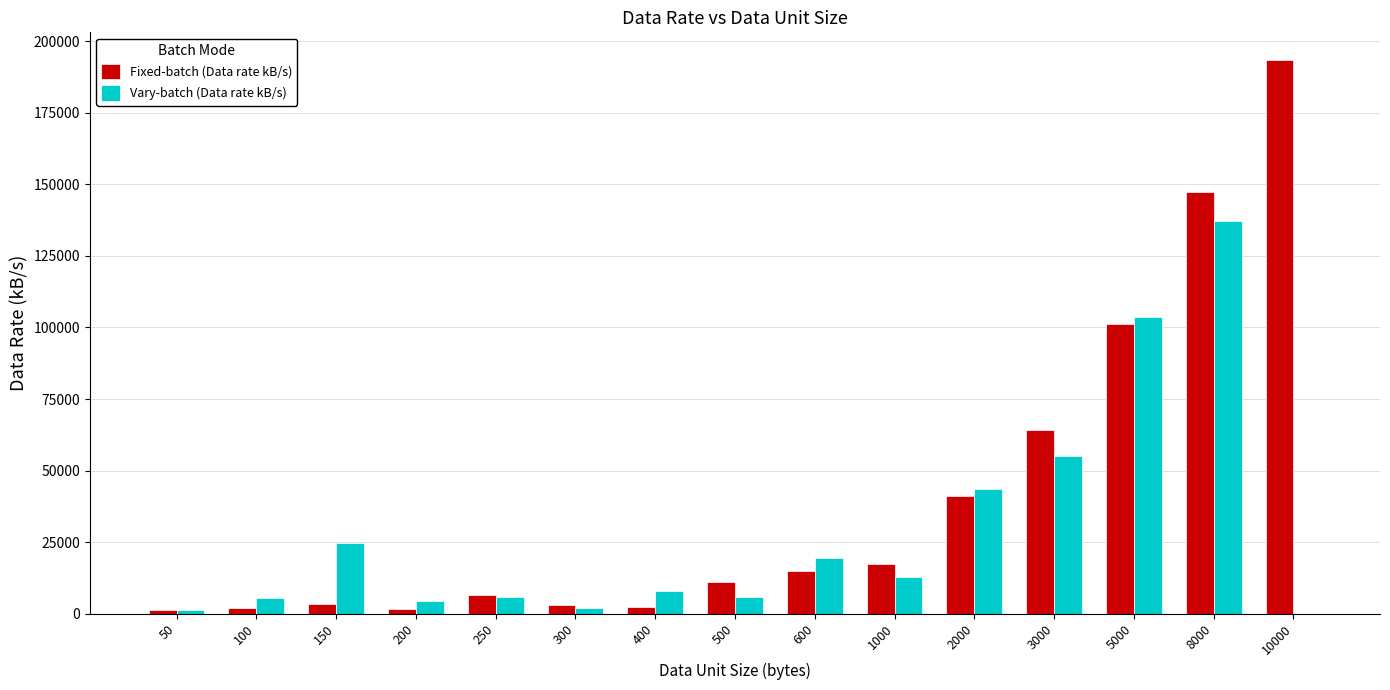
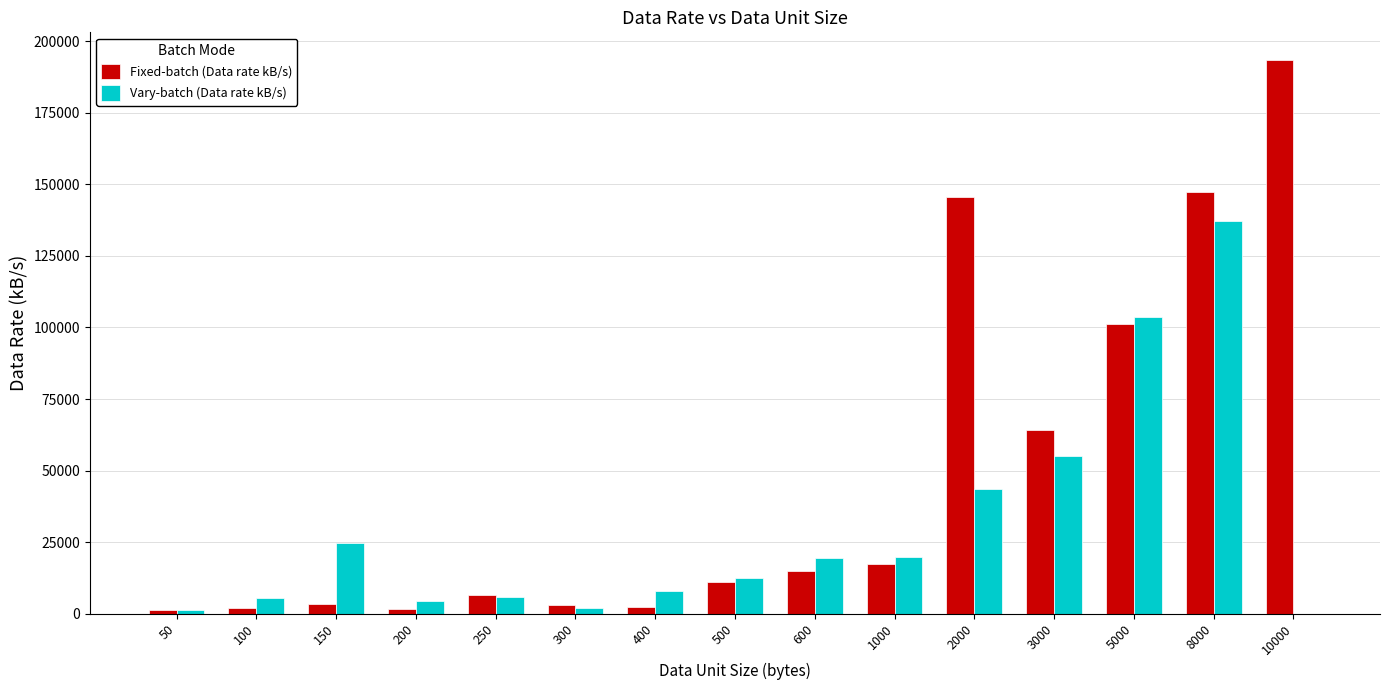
Vary-batch (Data rate kB/s), 500: 6000 -> 12000
Vary-batch (Data rate kB/s), 1000: 13000 -> 20000
Fixed-batch (Data rate kB/s), 2000: 41000 -> 146000
